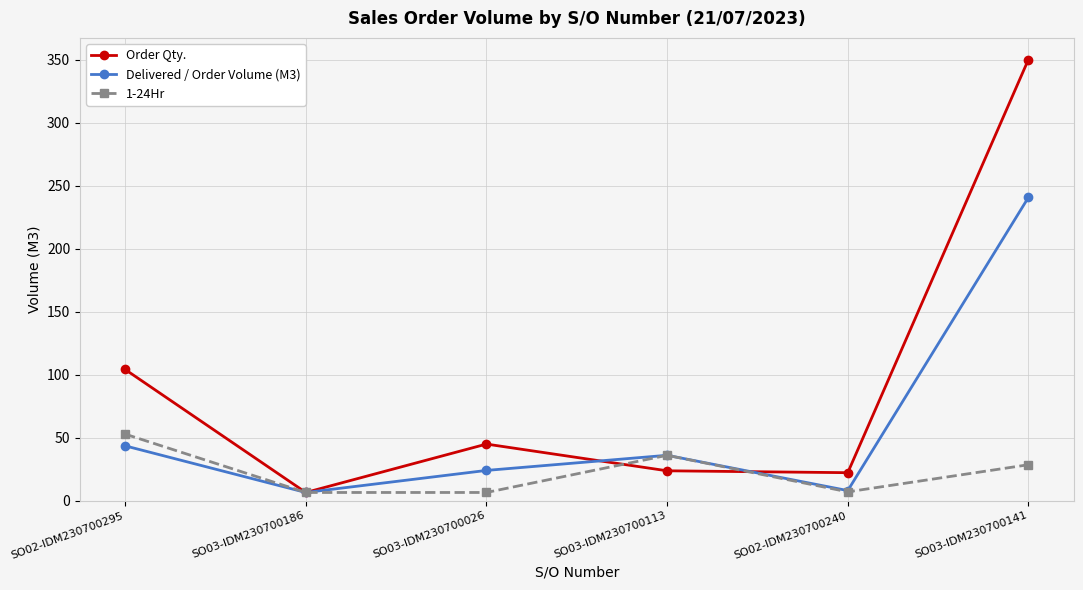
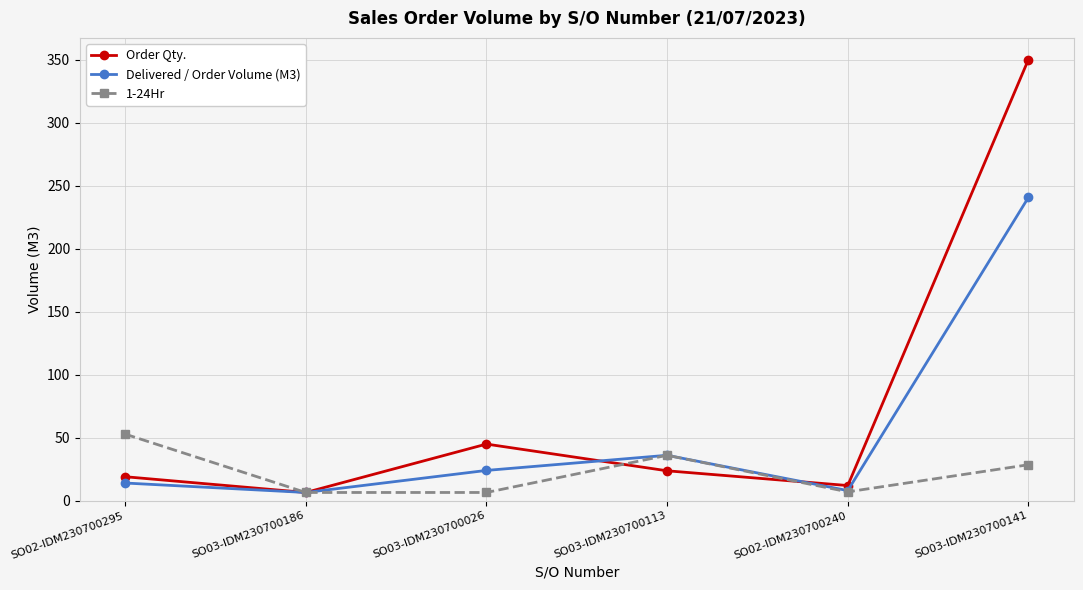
Order Qty., SO02-IDM230700295: 104 -> 19
Delivered / Order Volume (M3), SO02-IDM230700295: 44 -> 14
Order Qty., SO02-IDM230700240: 22 -> 12
